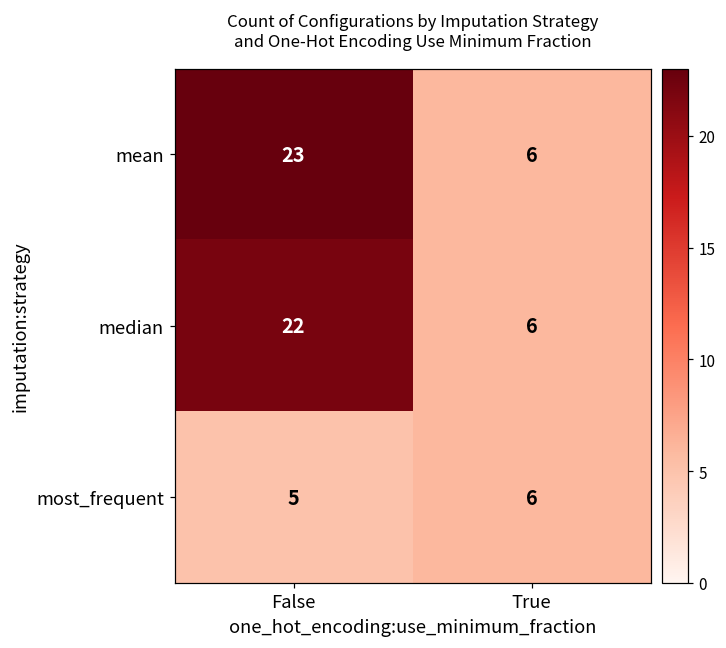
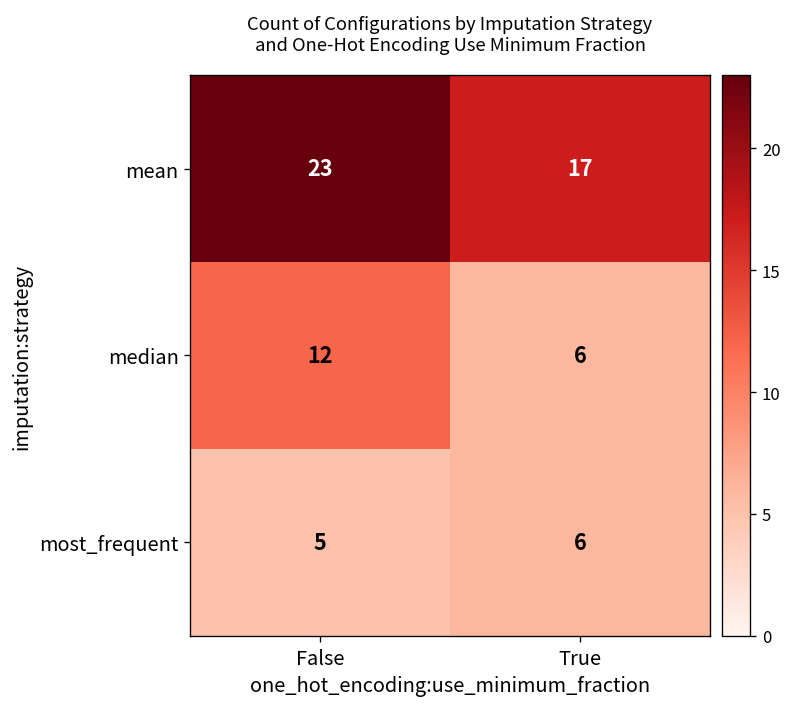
mean, True: 6 -> 17
median, False: 22 -> 12
